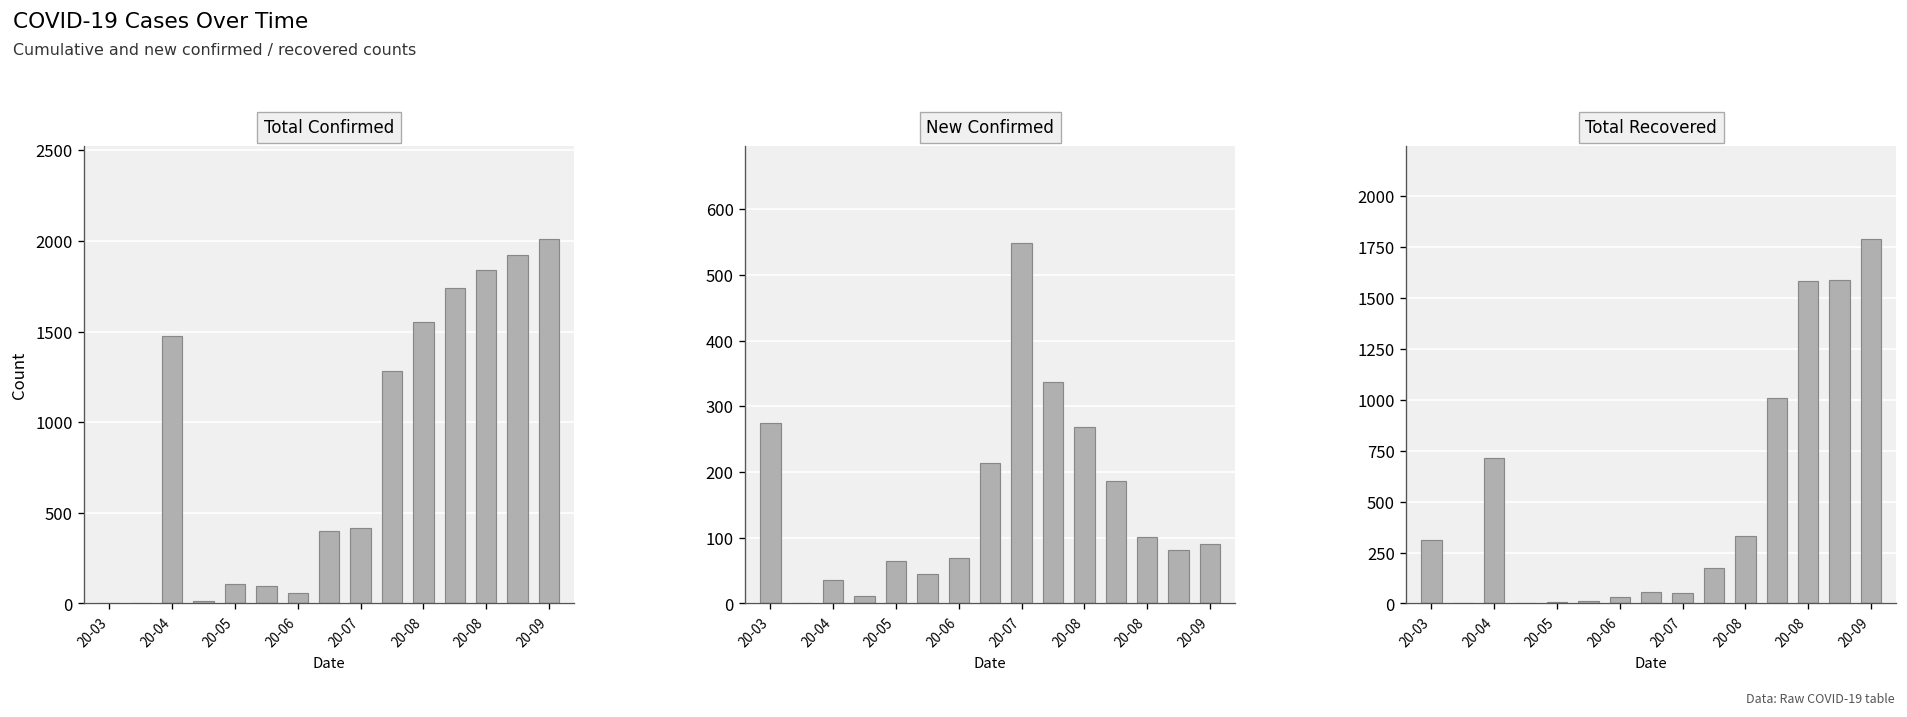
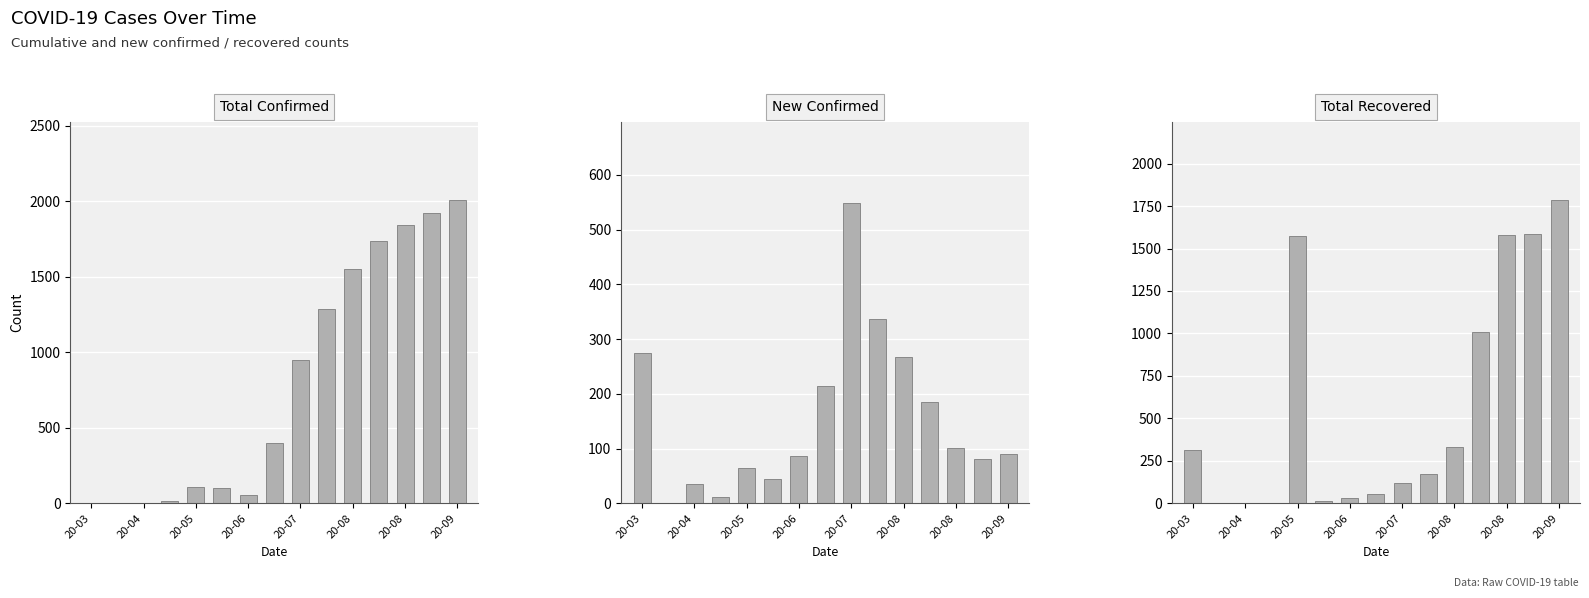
Total Confirmed, 20-04: 1470 -> 0
Total Confirmed, 20-07: 420 -> 950
New Confirmed, 20-06: 70 -> 90
Total Recovered, 20-04: 710 -> 0
Total Recovered, 20-05: 10 -> 1570
Total Recovered, 20-07: 50 -> 120
